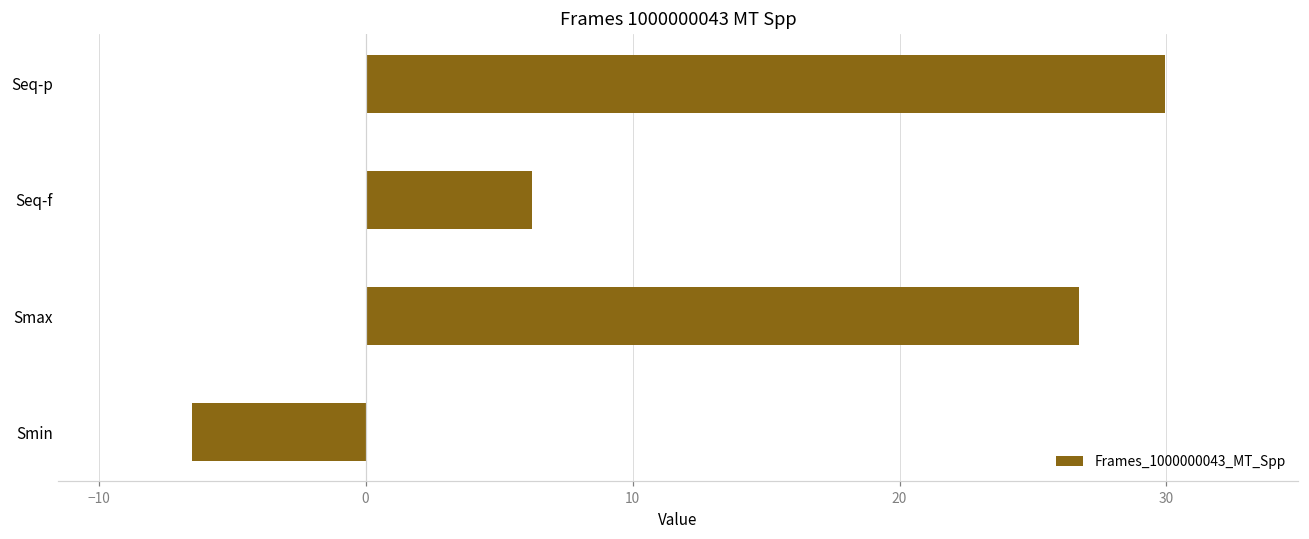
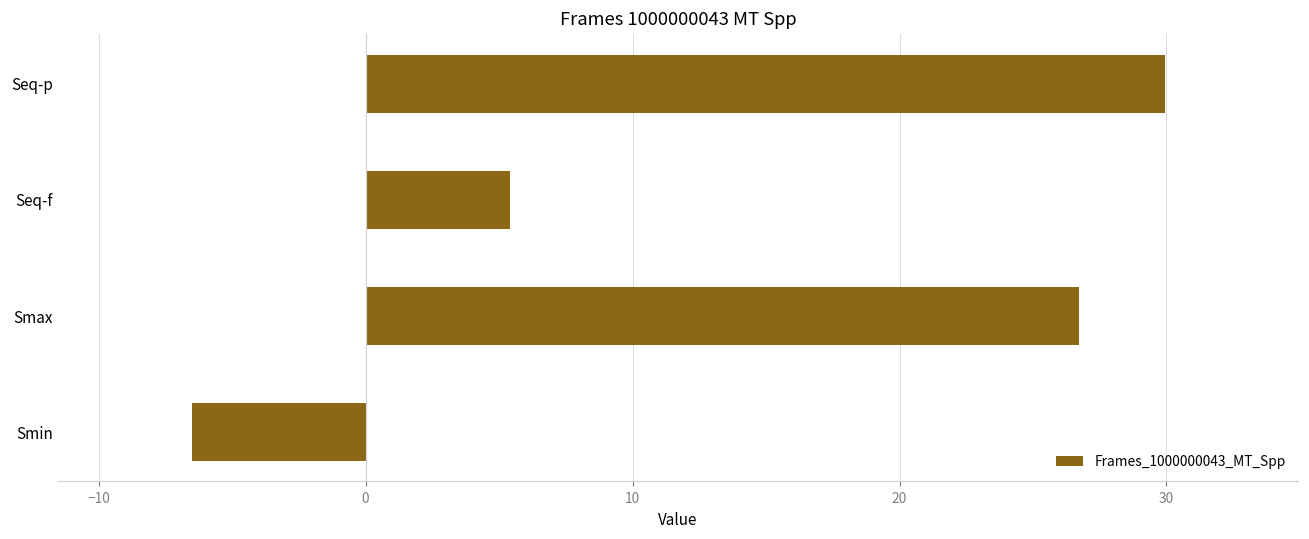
Seq-f: 6.2 -> 5.4
